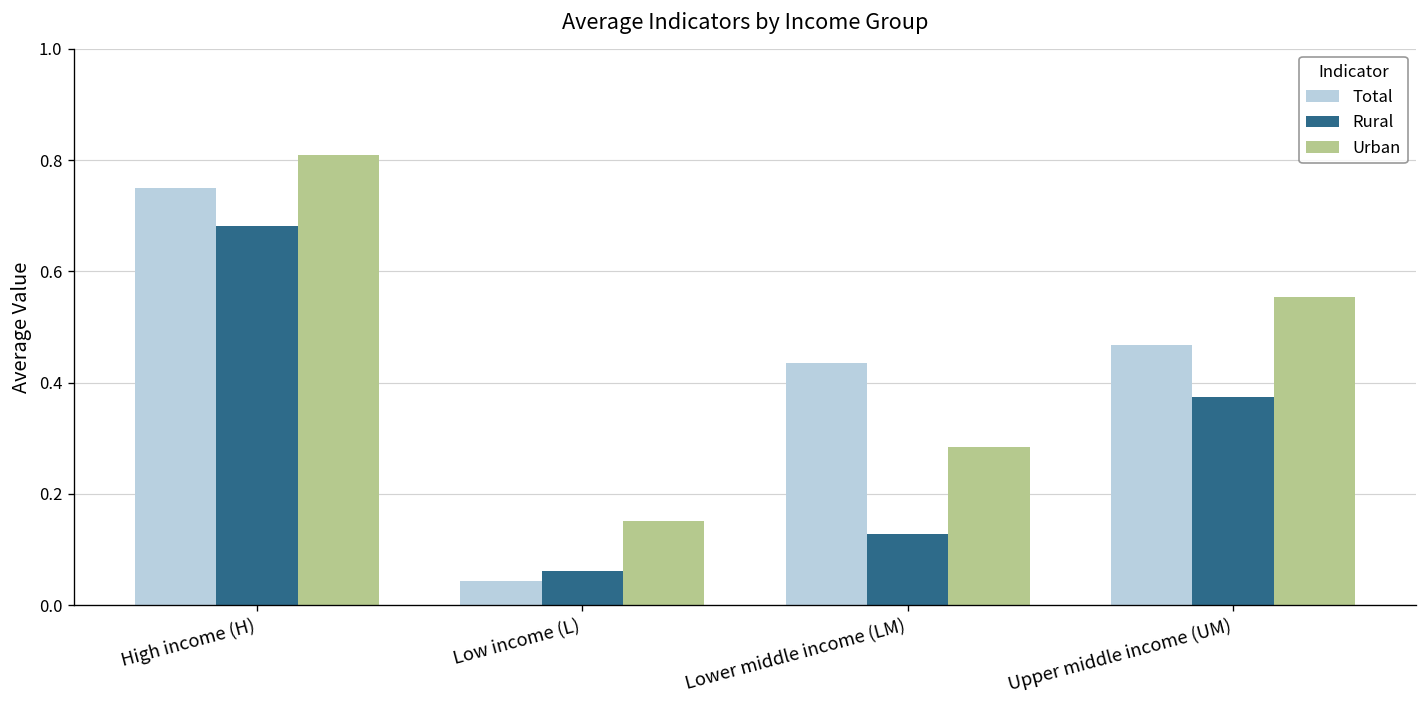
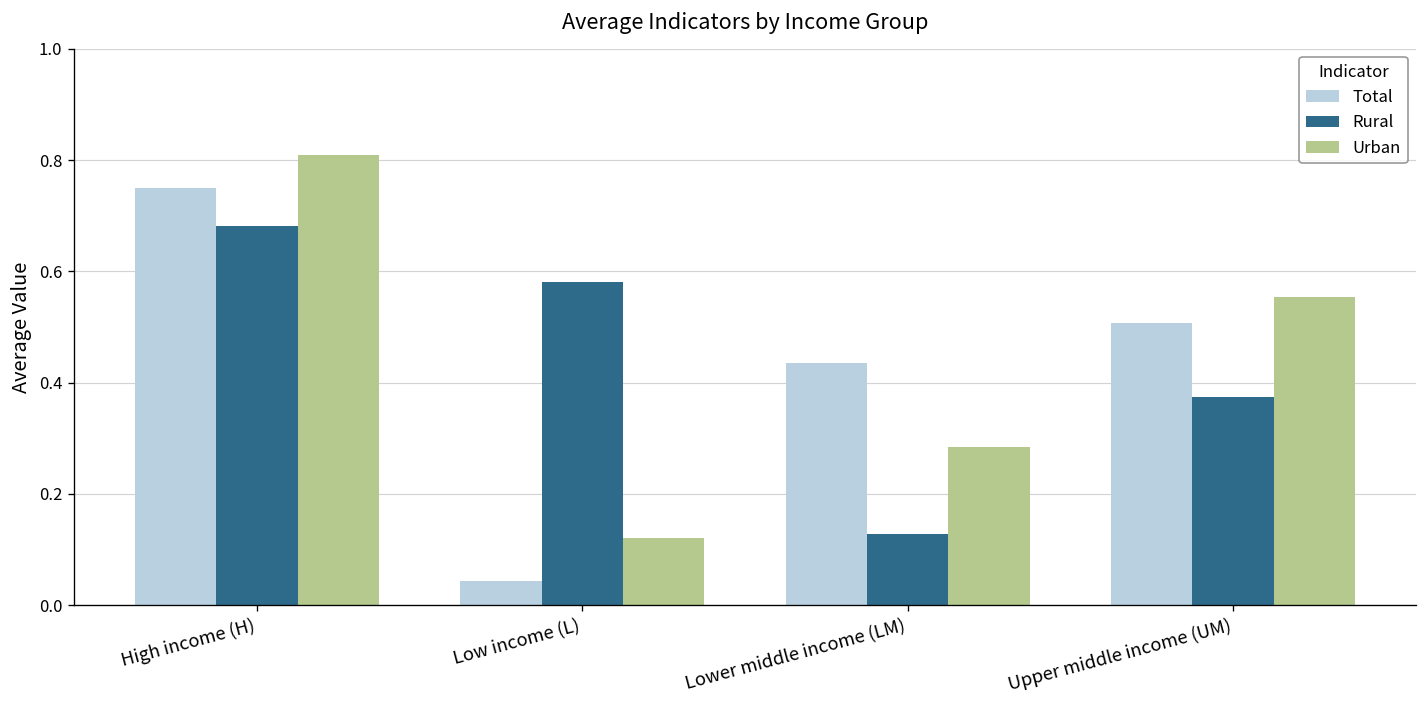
Rural, Low income (L): 0.06 -> 0.58
Urban, Low income (L): 0.15 -> 0.12
Total, Upper middle income (UM): 0.47 -> 0.51
